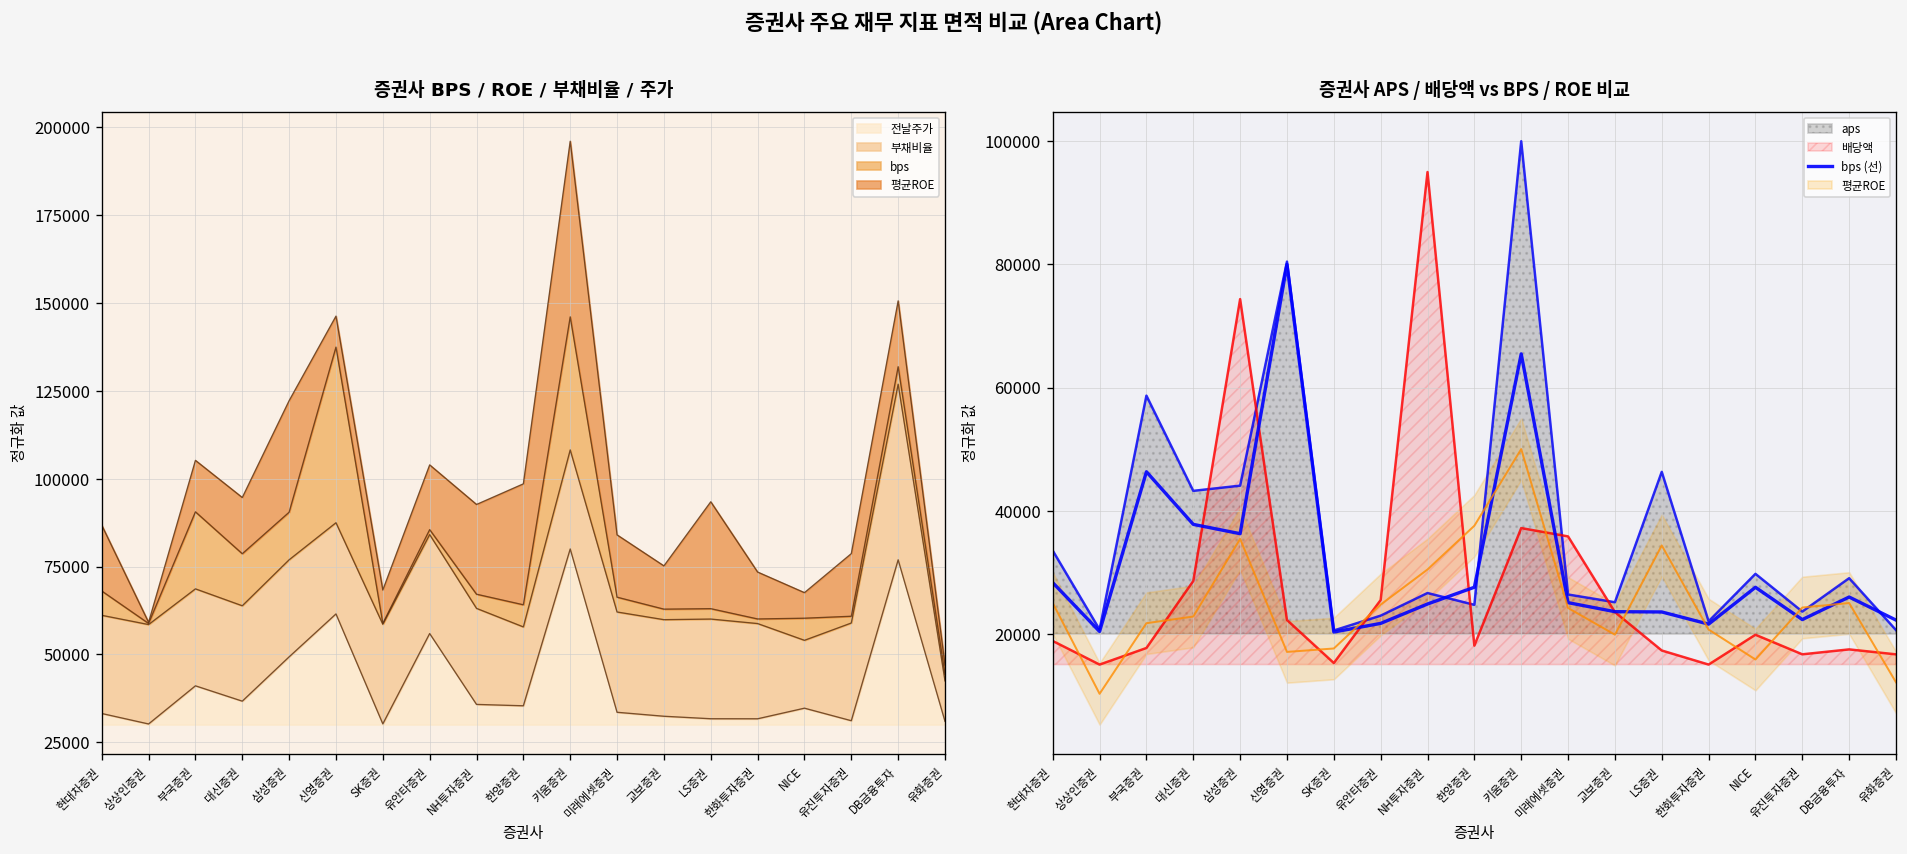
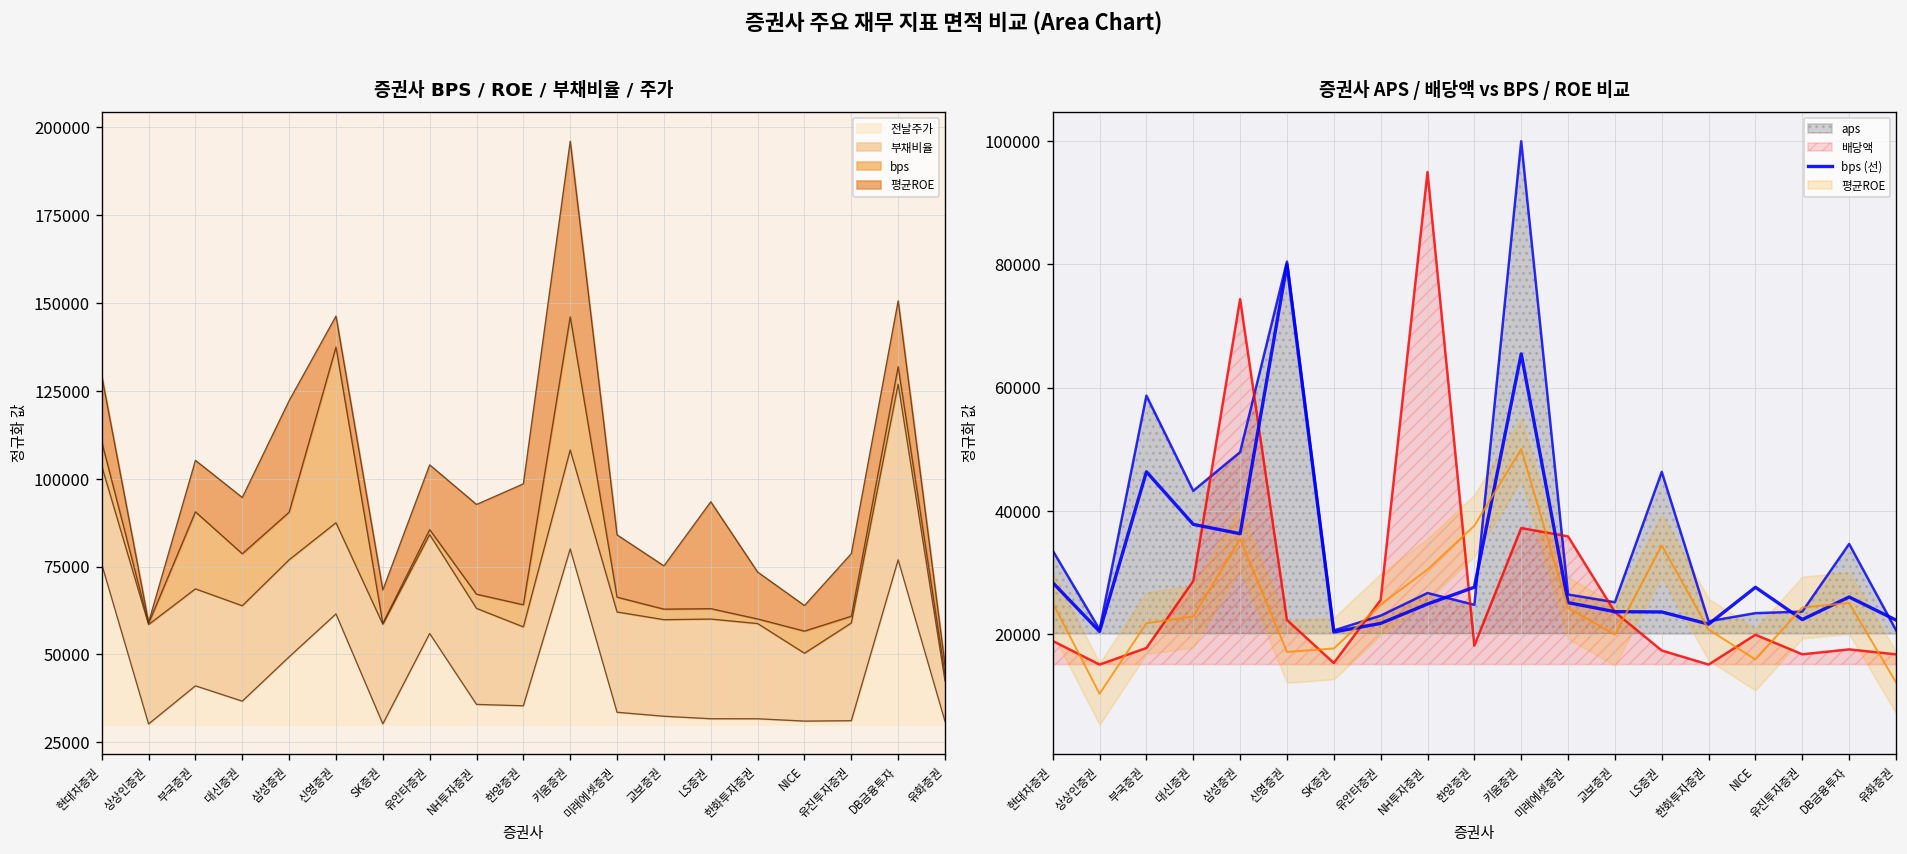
증권사 BPS / ROE / 부채비율 / 주가, 전날주가, 현대차증권: 33000 -> 76000
증권사 BPS / ROE / 부채비율 / 주가, 전날주가, NICE: 35000 -> 31000
증권사 APS / 배당액 vs BPS / ROE 비교, aps, 삼성증권: 44000 -> 49000
증권사 APS / 배당액 vs BPS / ROE 비교, aps, NICE: 30000 -> 23000
증권사 APS / 배당액 vs BPS / ROE 비교, aps, DB금융투자: 29000 -> 35000
